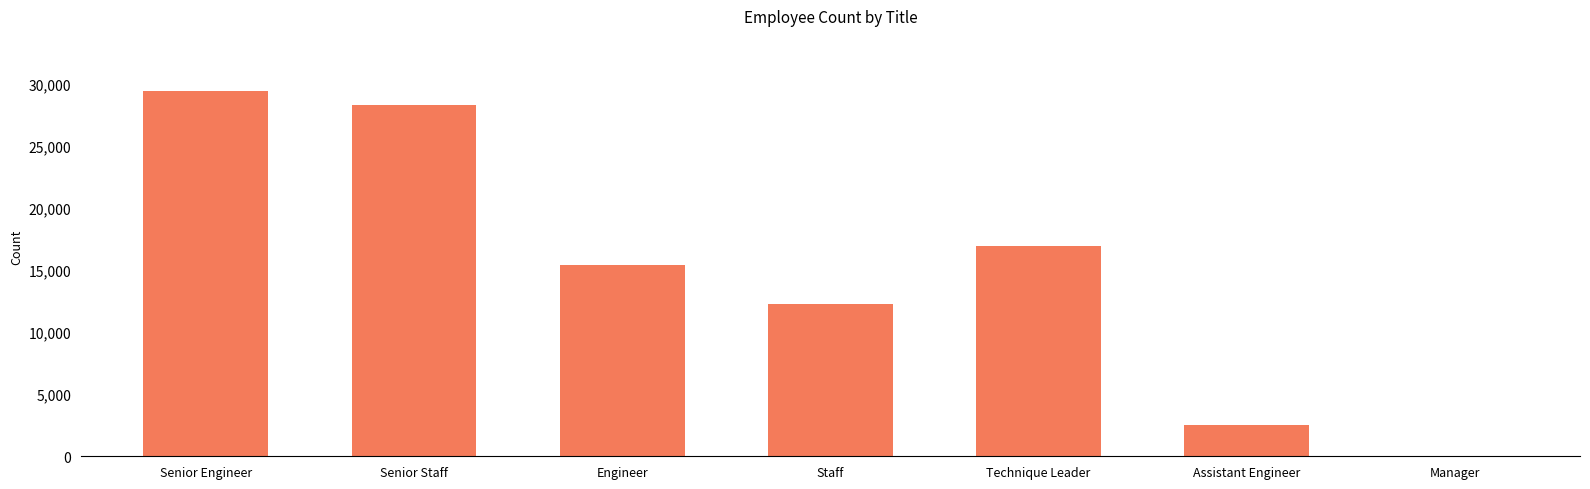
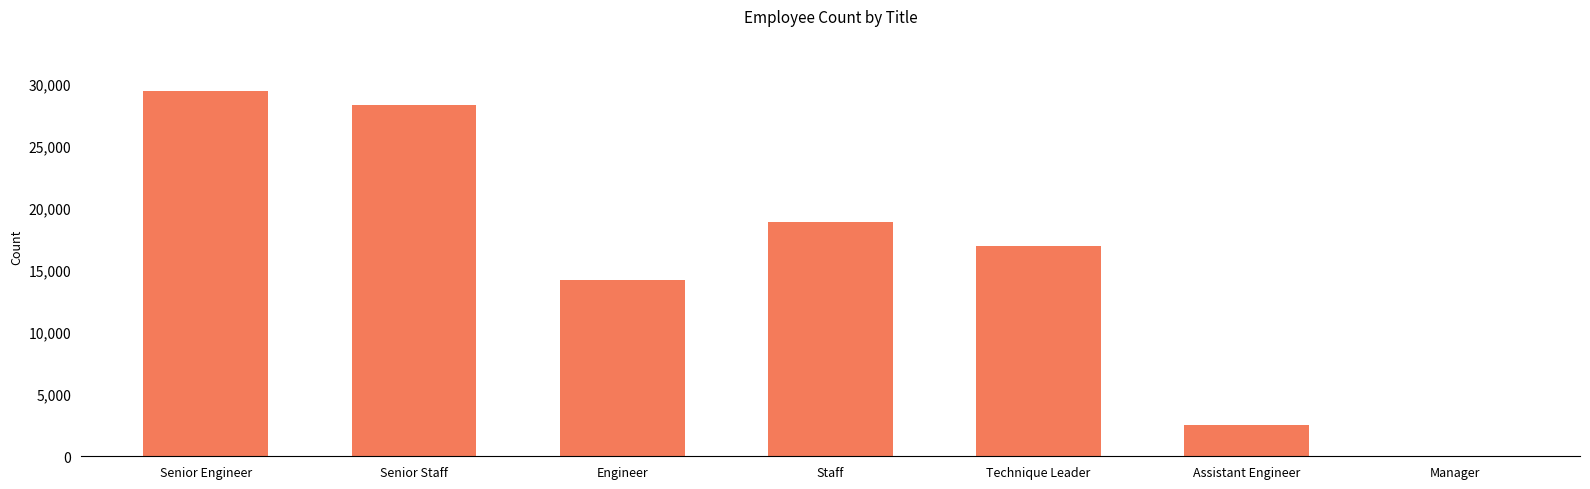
Engineer: 15,400 -> 14,200
Staff: 12,200 -> 18,900
